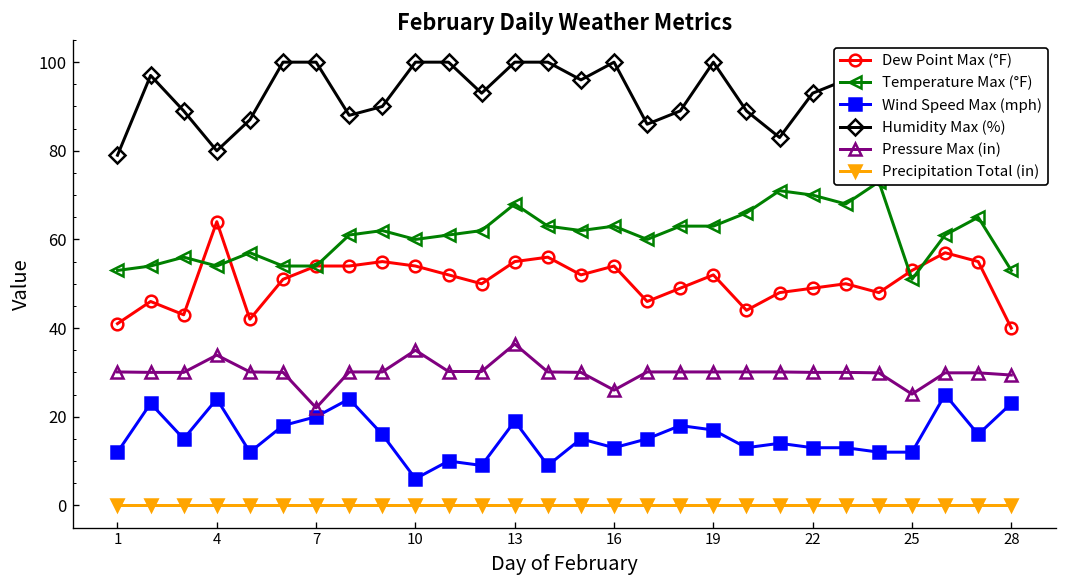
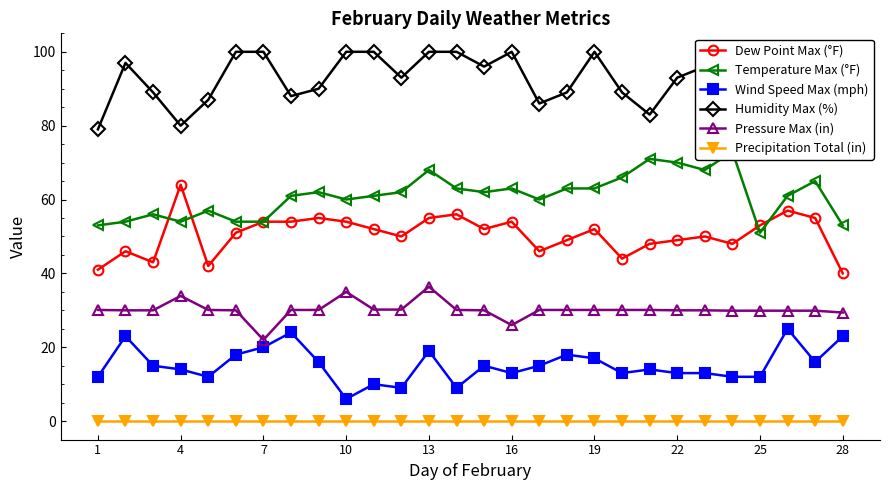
Wind Speed Max (mph), 4: 24 -> 14
Pressure Max (in), 25: 25 -> 30
